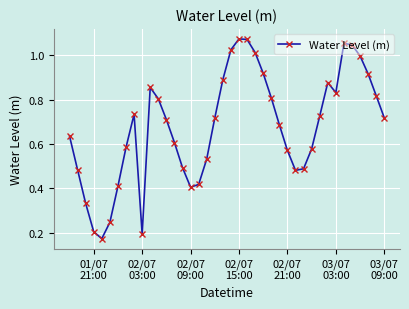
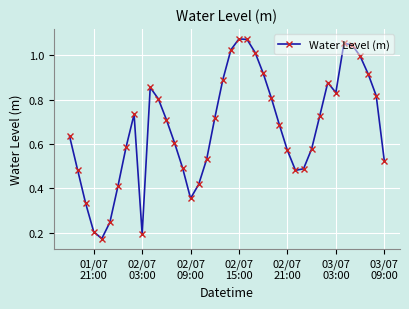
02/07 09:00: 0.41 -> 0.36
03/07 09:00: 0.72 -> 0.53
